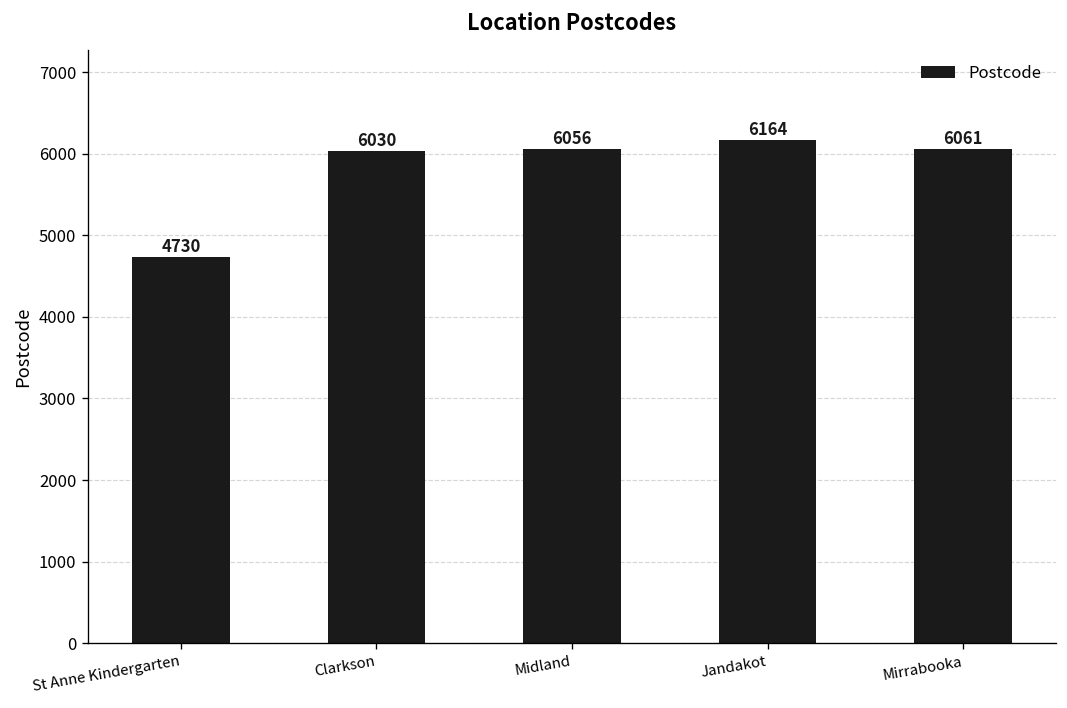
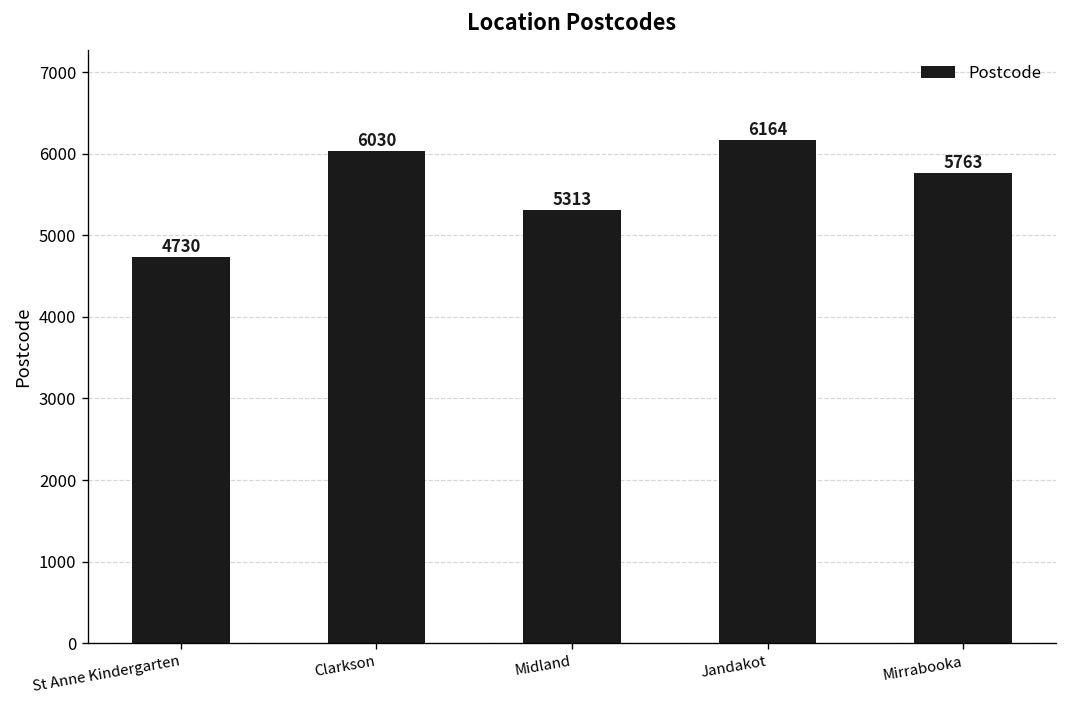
Midland: 6056 -> 5313
Mirrabooka: 6061 -> 5763
